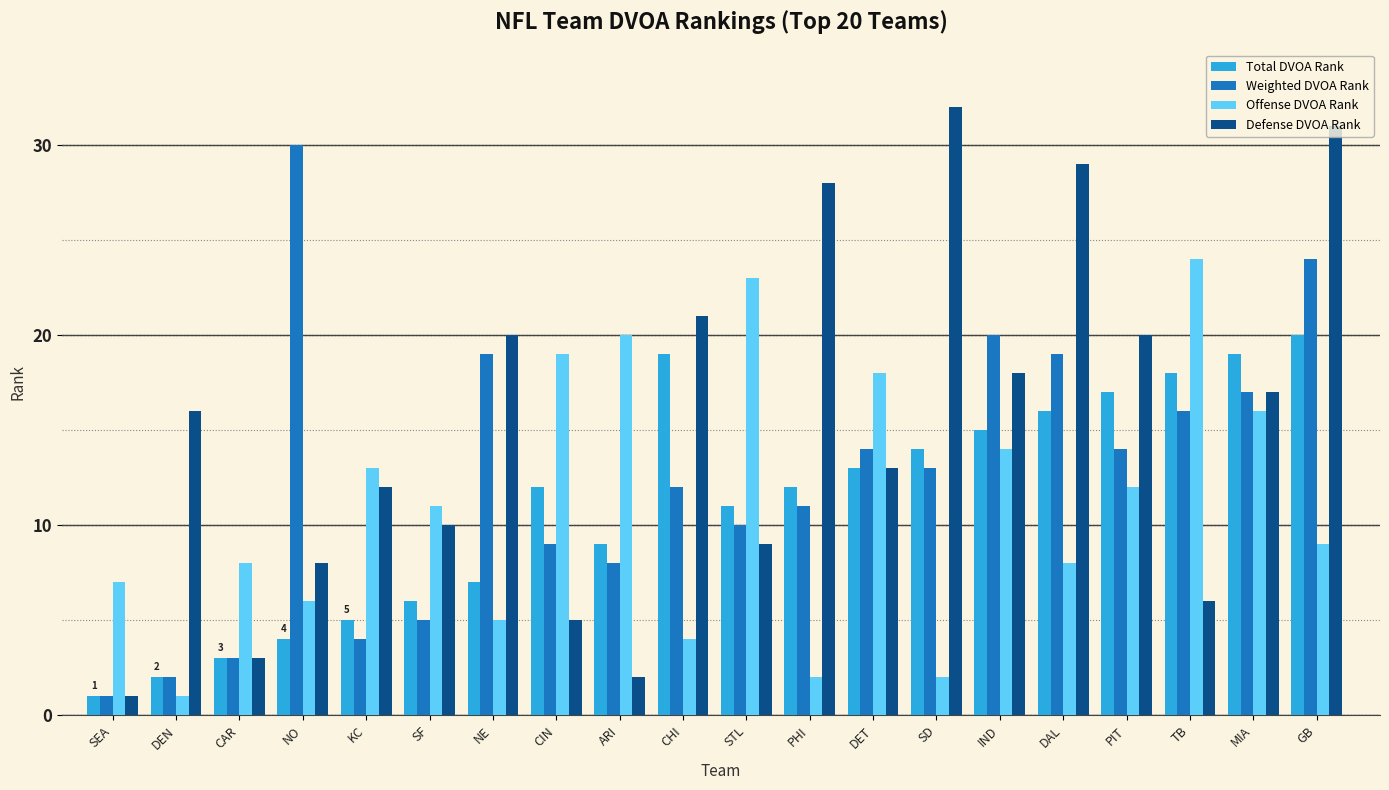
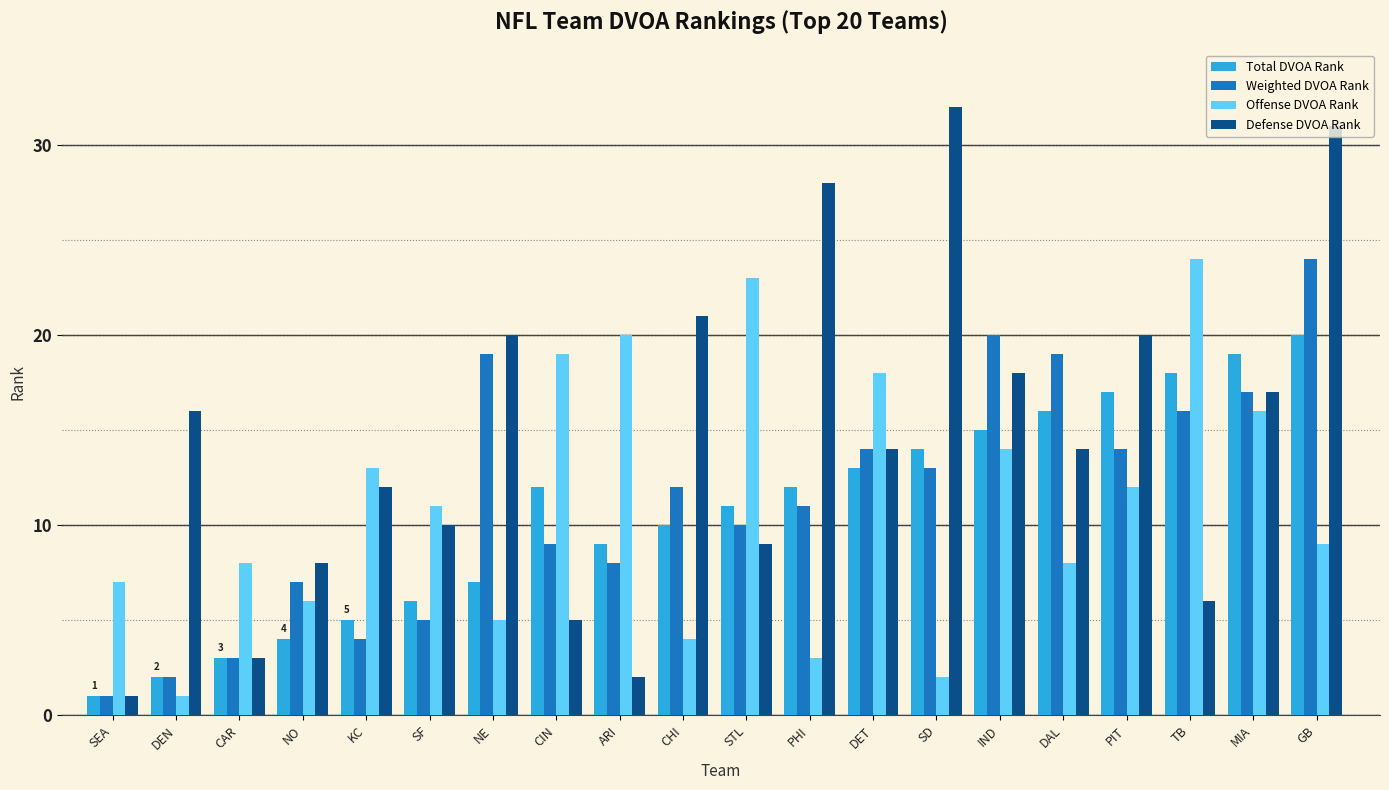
Weighted DVOA Rank, NO: 30 -> 7
Total DVOA Rank, CHI: 19 -> 10
Offense DVOA Rank, PHI: 2 -> 3
Defense DVOA Rank, DET: 13 -> 14
Defense DVOA Rank, DAL: 29 -> 14
